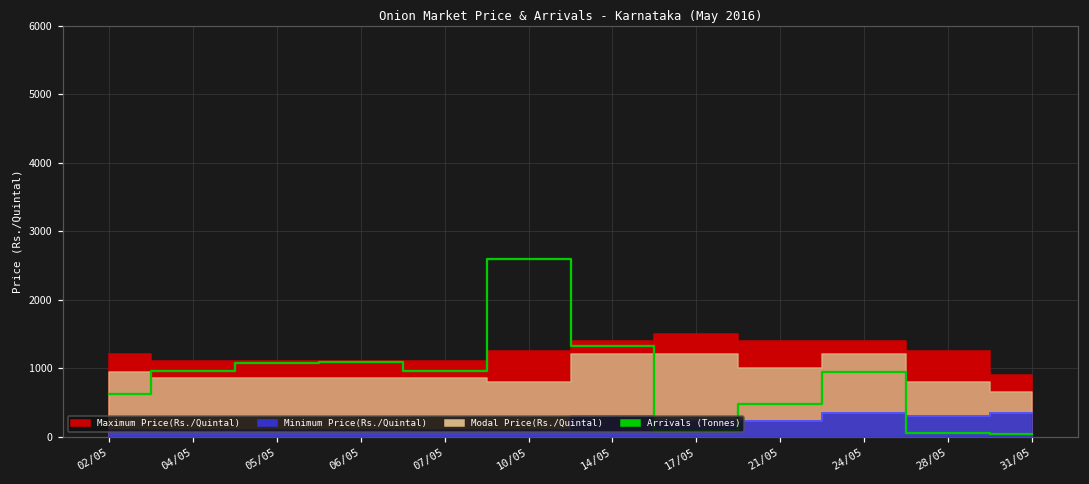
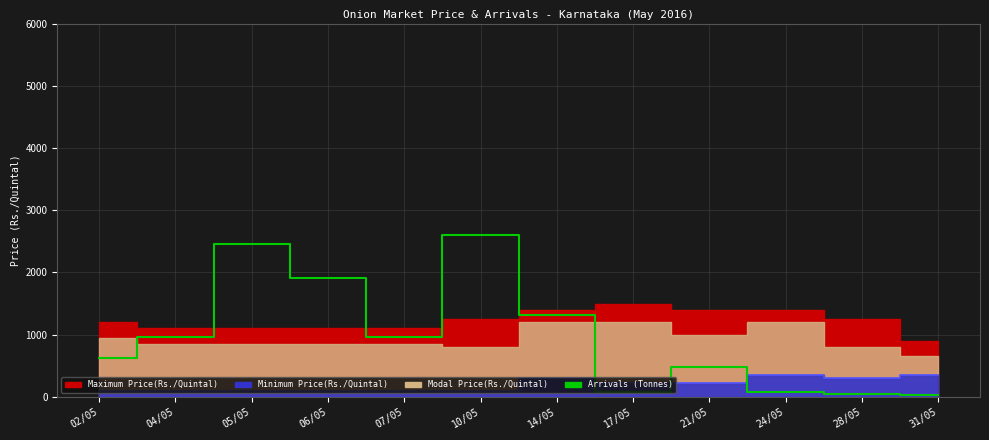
Arrivals (Tonnes), 05/05: 1100 -> 2500
Arrivals (Tonnes), 06/05: 1100 -> 1900
Arrivals (Tonnes), 24/05: 900 -> 100
